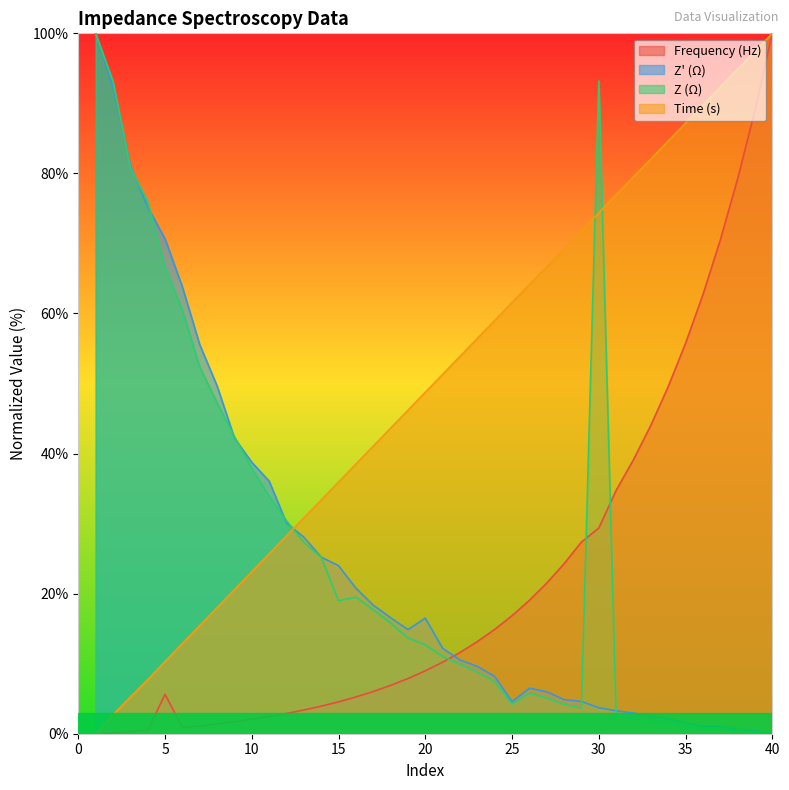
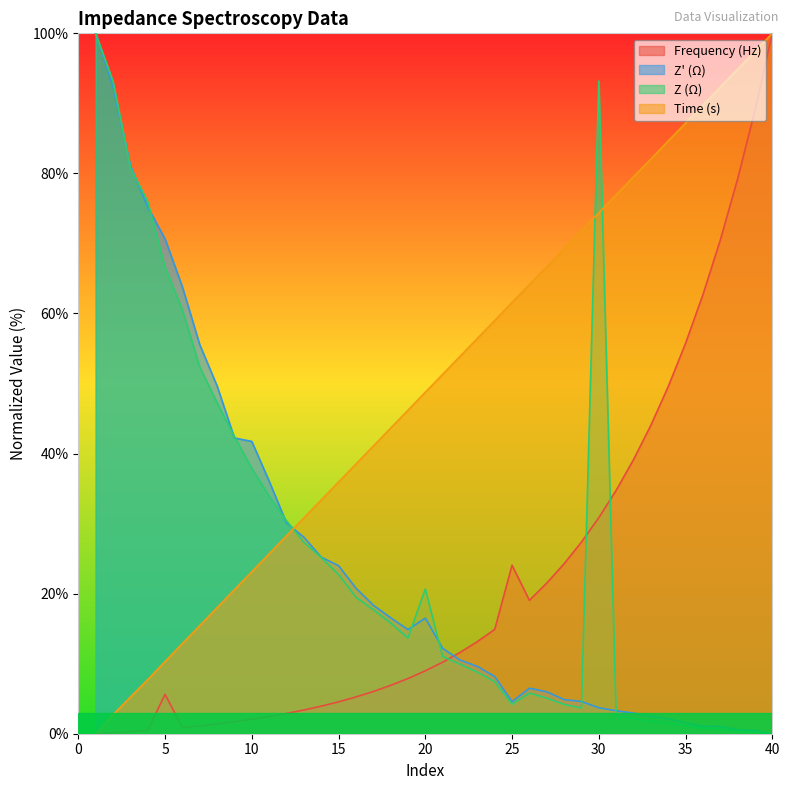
Z' (Ω), 10: 39% -> 42%
Z (Ω), 15: 19% -> 23%
Z (Ω), 20: 13% -> 21%
Frequency (Hz), 25: 17% -> 24%
Frequency (Hz), 30: 29% -> 31%
